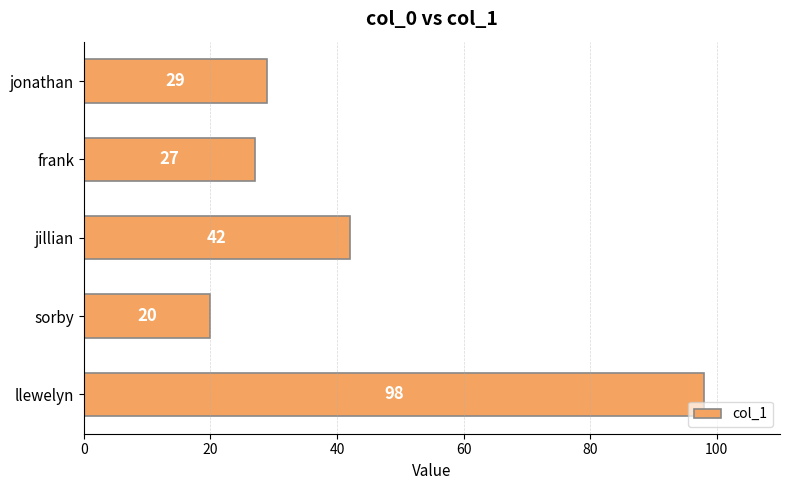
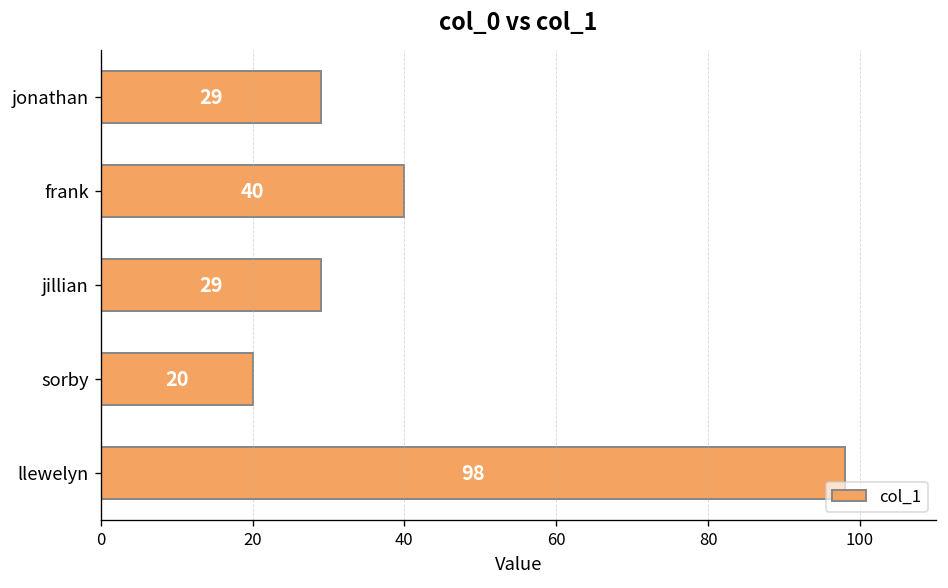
frank: 27 -> 40
jillian: 42 -> 29
